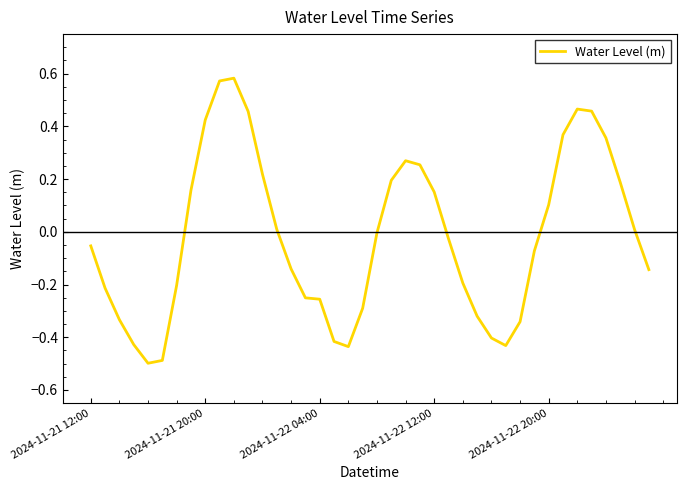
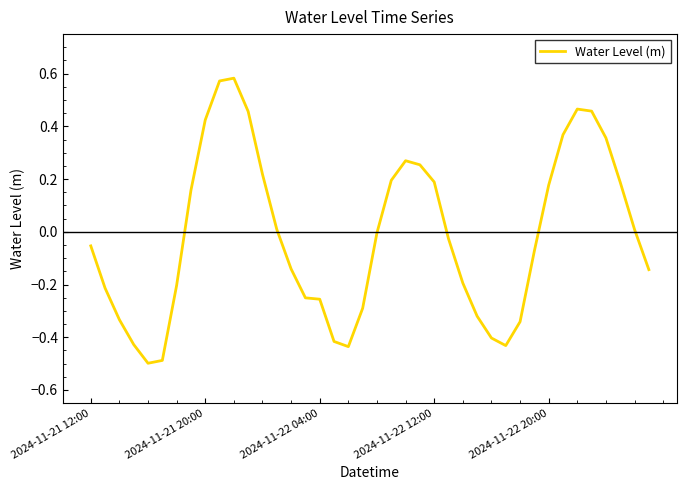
2024-11-22 12:00: 0.15 -> 0.19
2024-11-22 20:00: 0.10 -> 0.18
